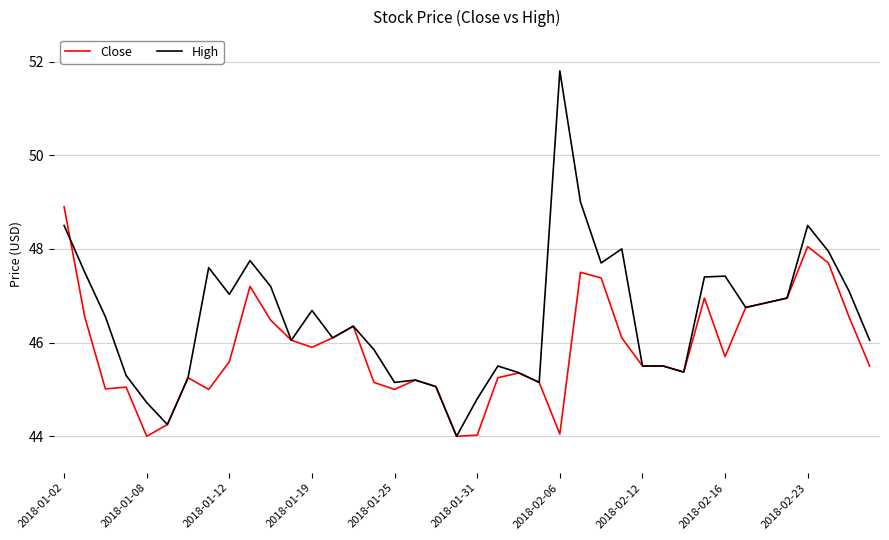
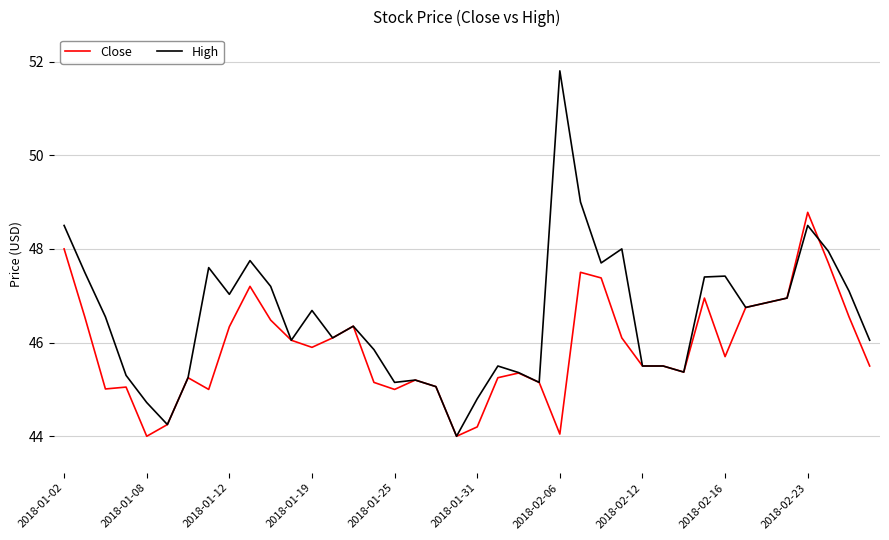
Close, 2018-01-02: 48.9 -> 48.0
Close, 2018-01-12: 45.6 -> 46.3
Close, 2018-01-31: 44.0 -> 44.2
Close, 2018-02-23: 48.0 -> 48.8
